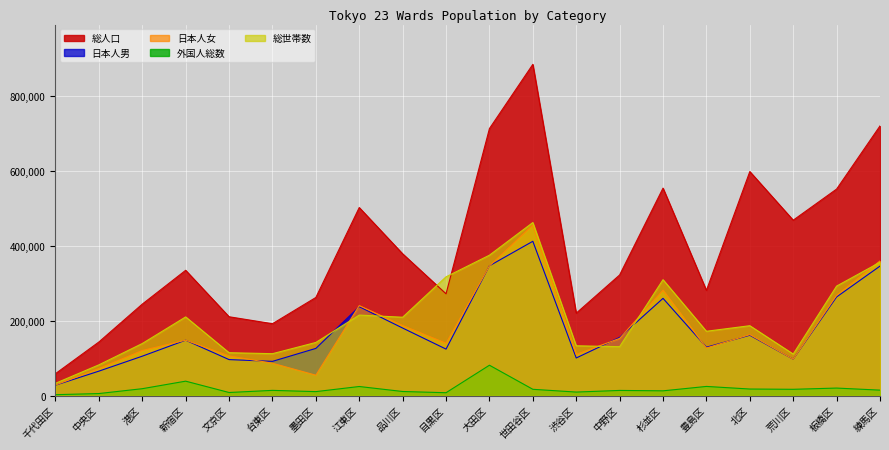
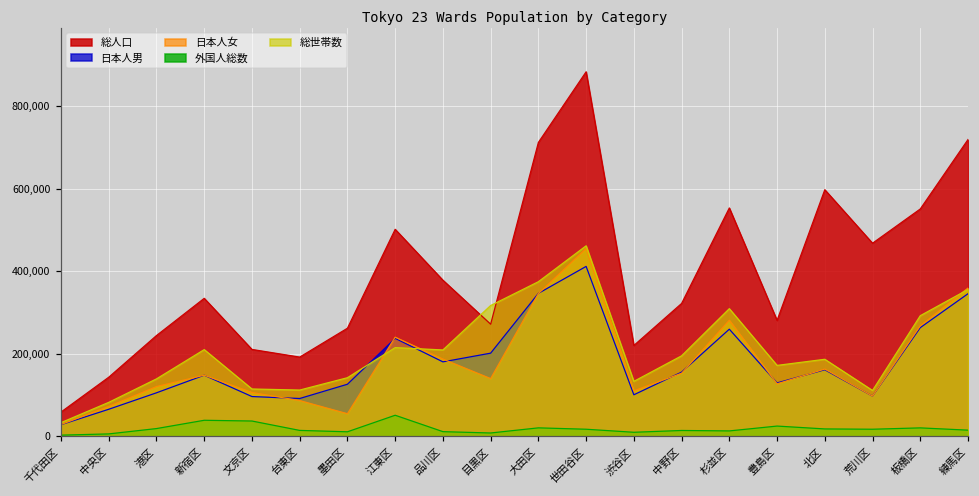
外国人総数, 文京区: 10,000 -> 40,000
外国人総数, 江東区: 20,000 -> 50,000
日本人男, 目黒区: 120,000 -> 200,000
外国人総数, 大田区: 80,000 -> 20,000
総世帯数, 中野区: 130,000 -> 190,000
